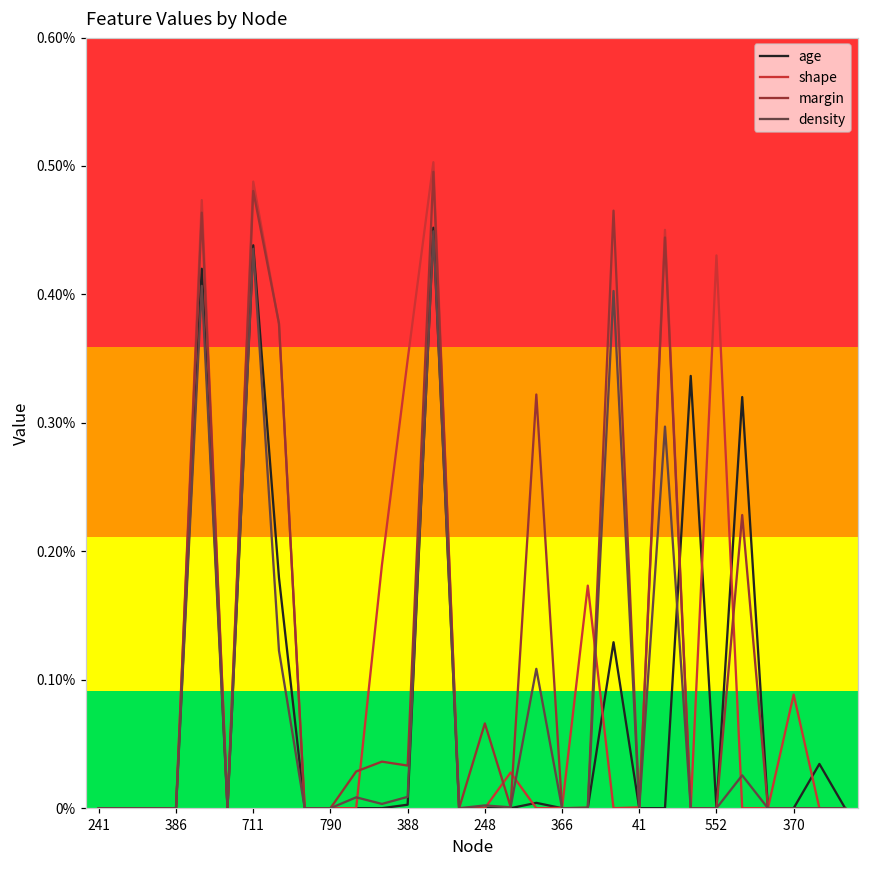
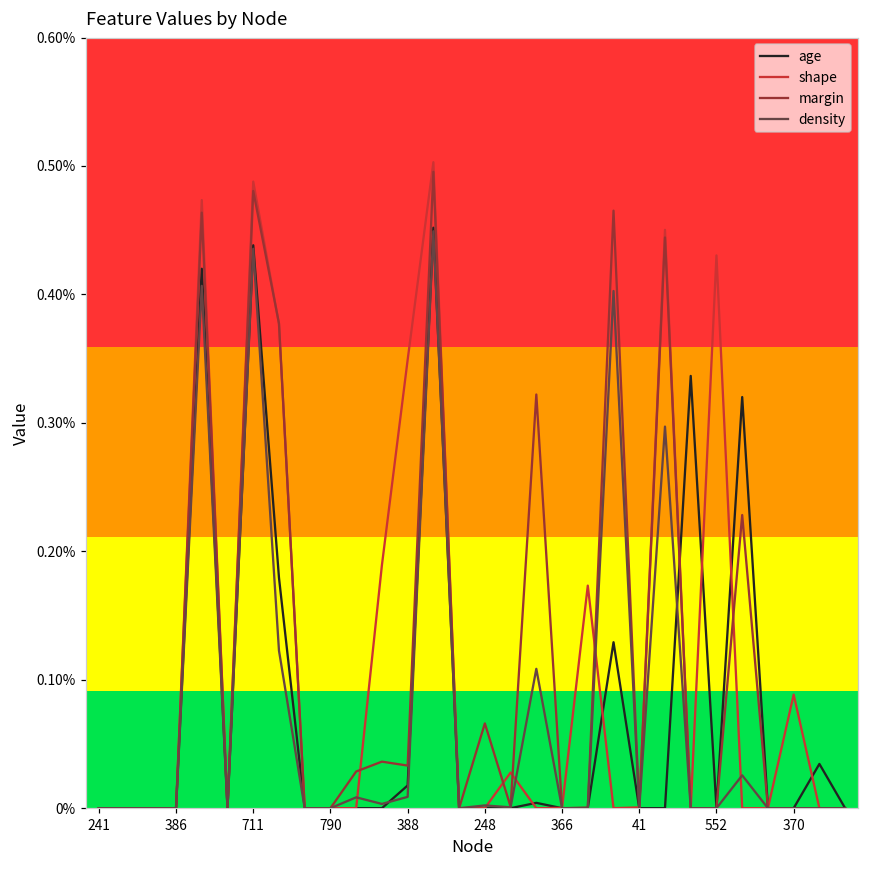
age, 388: 0.003% -> 0.018%
